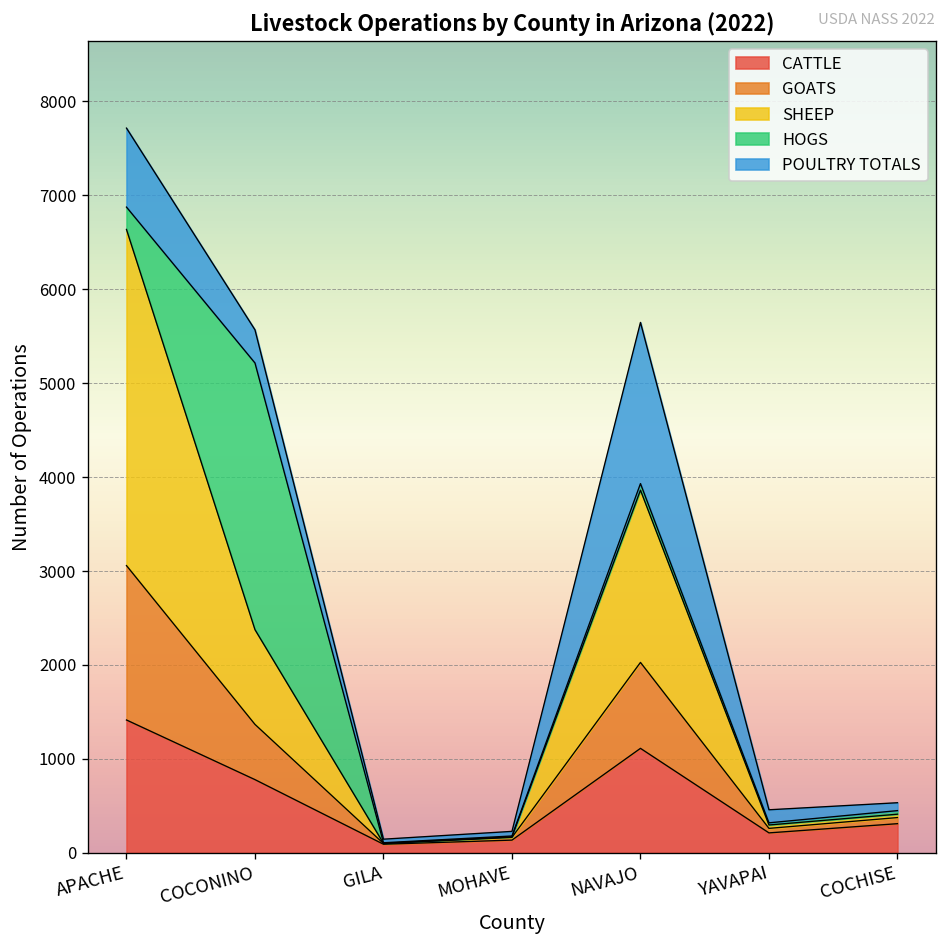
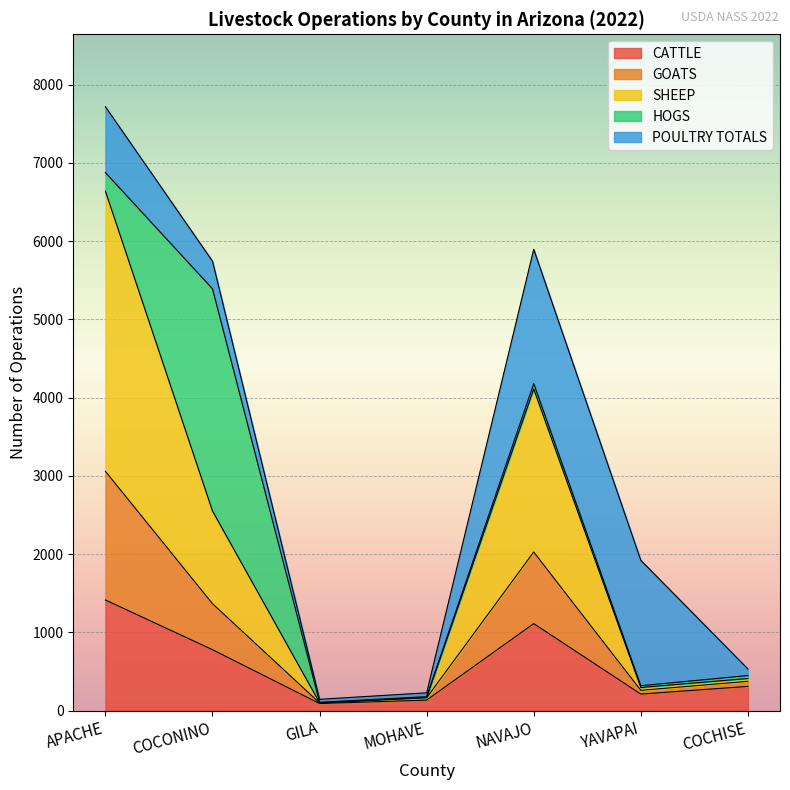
SHEEP, COCONINO: 1000 -> 1200
SHEEP, NAVAJO: 1800 -> 2100
POULTRY TOTALS, YAVAPAI: 100 -> 1600
